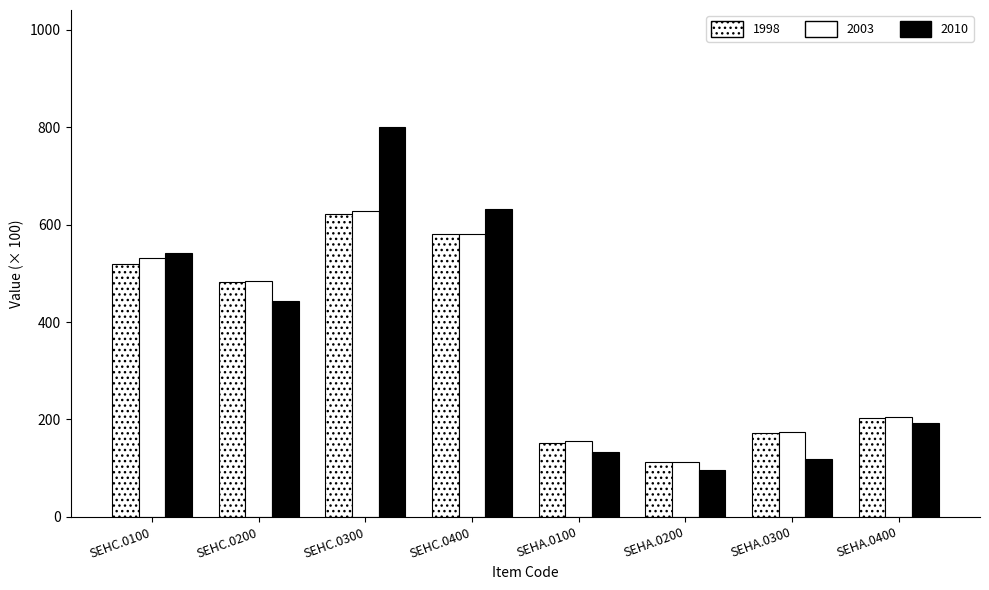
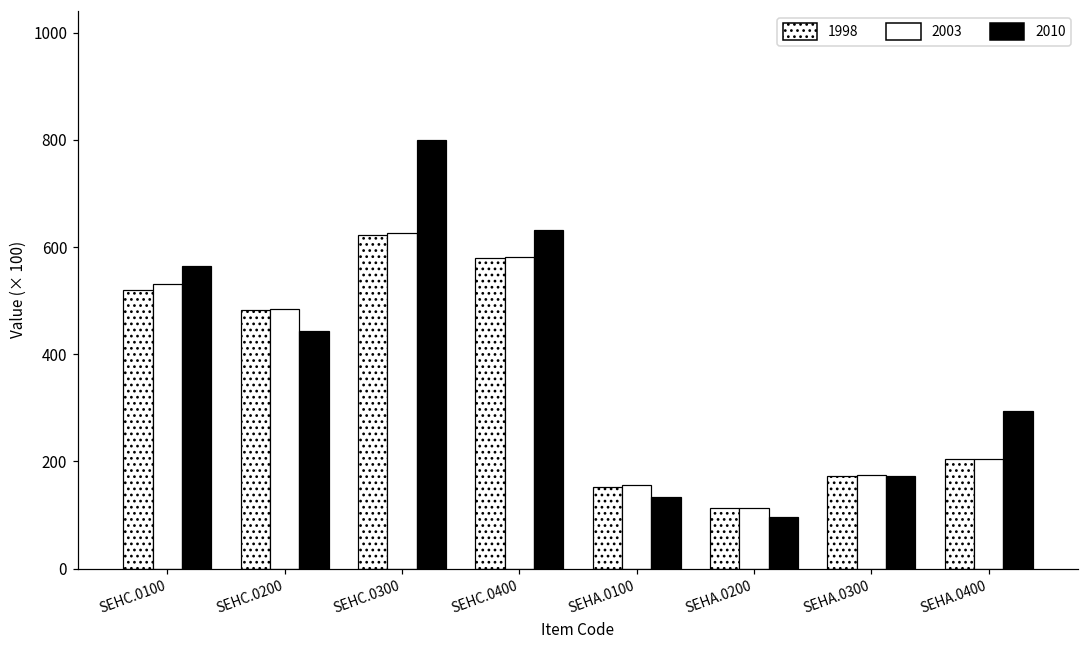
2010, SEHC.0100: 540 -> 560
2010, SEHA.0300: 120 -> 170
2010, SEHA.0400: 190 -> 290
